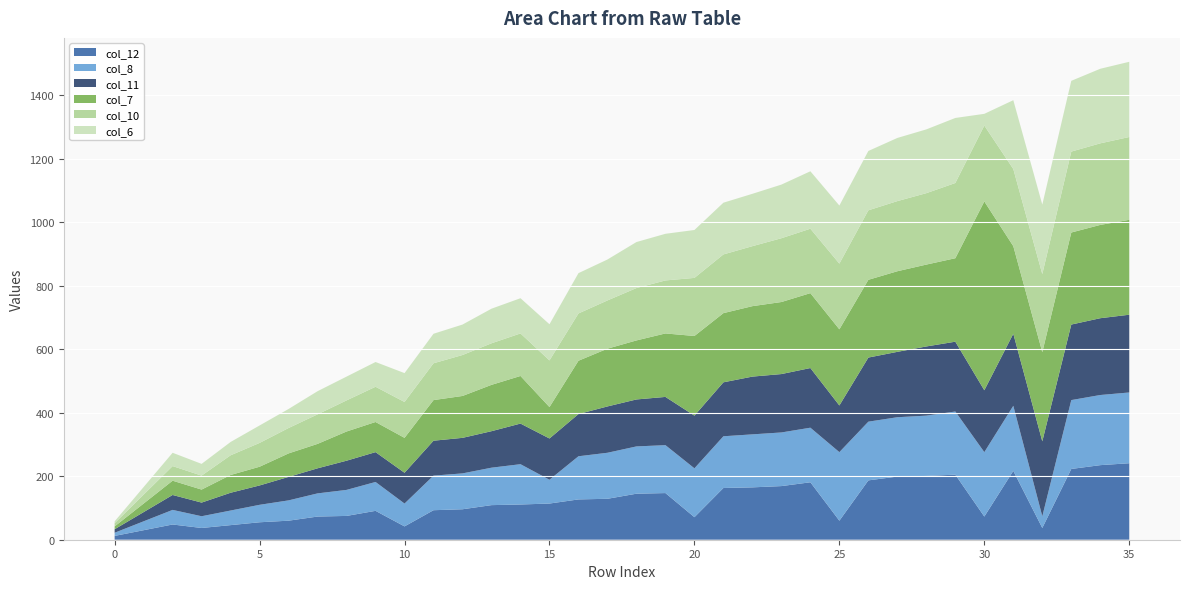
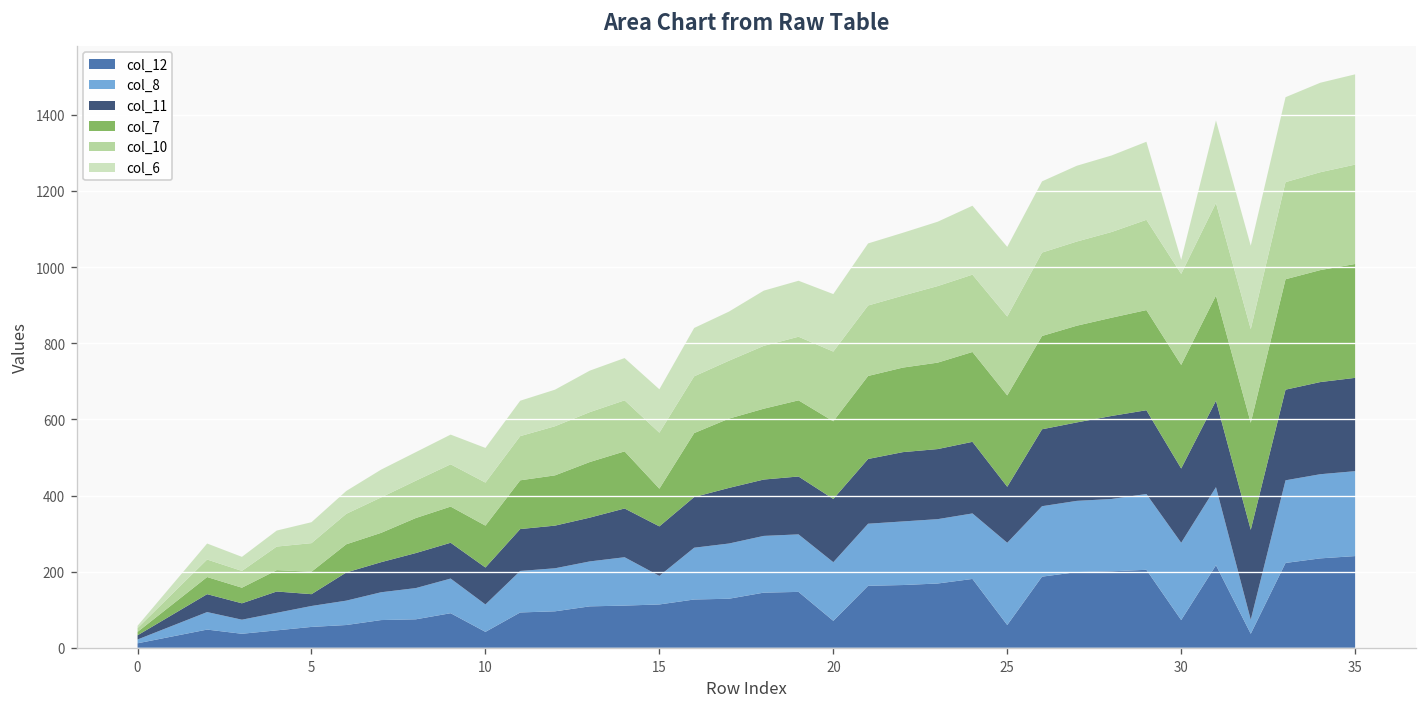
col_11, 5: 60 -> 30
col_7, 20: 250 -> 200
col_7, 30: 600 -> 270
